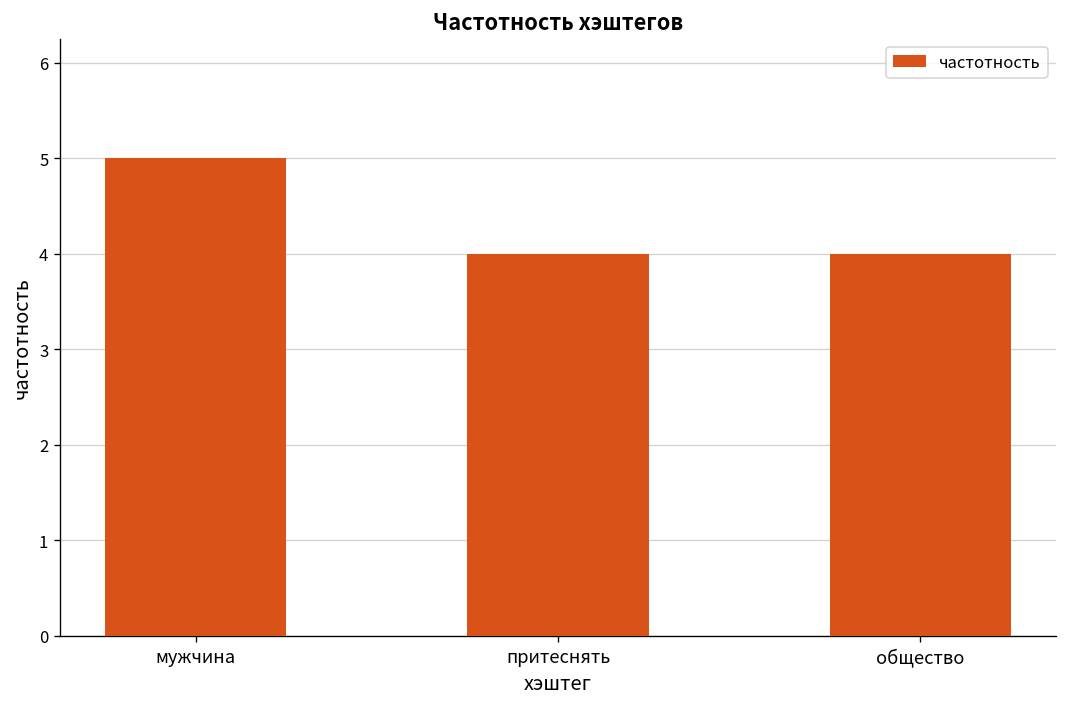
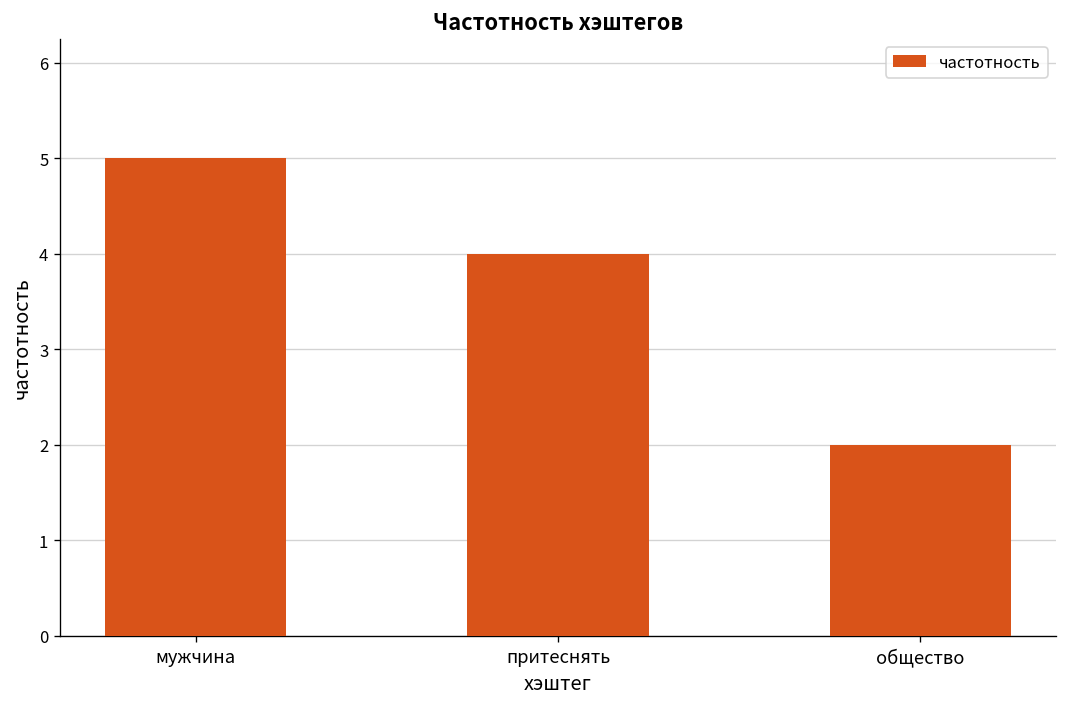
общество: 4 -> 2
